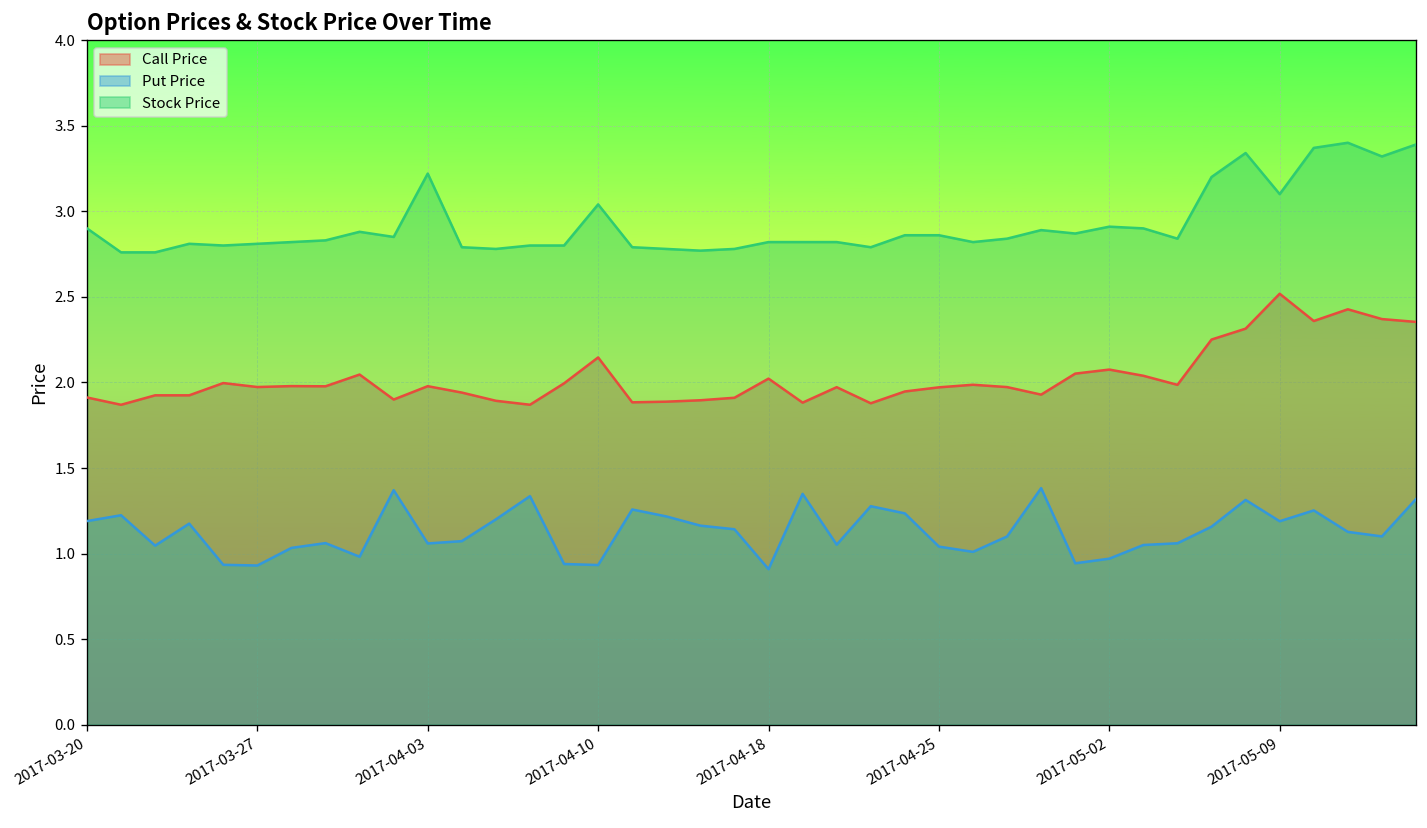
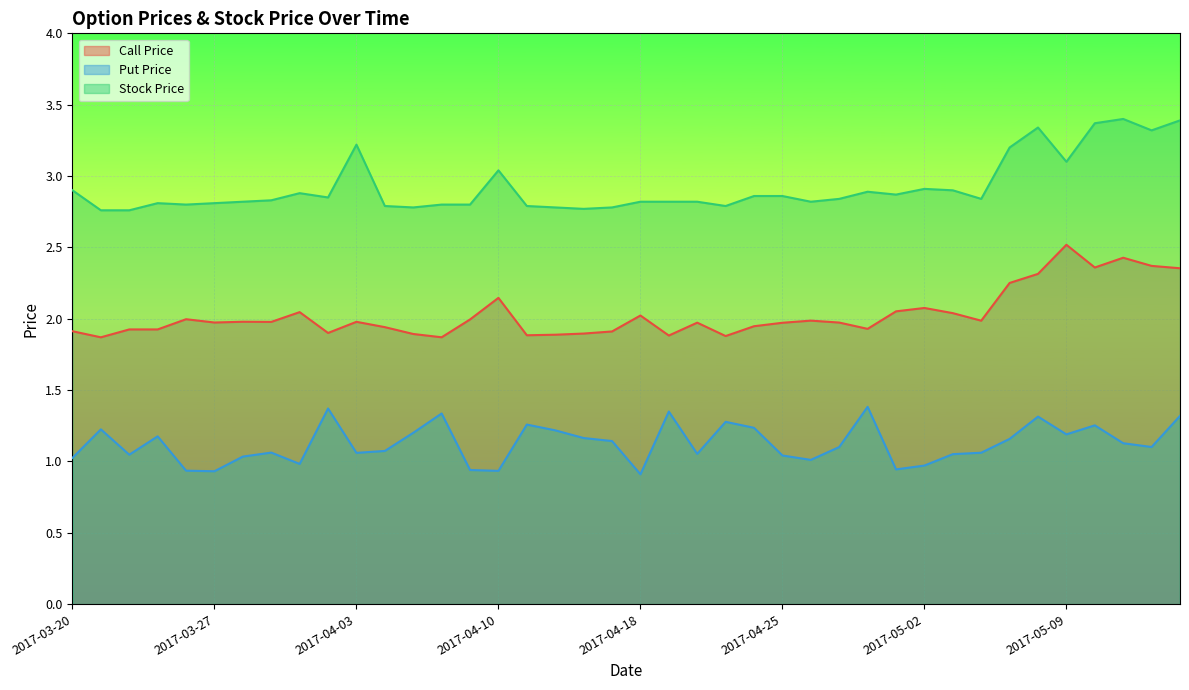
Put Price, 2017-03-20: 1.19 -> 1.02
